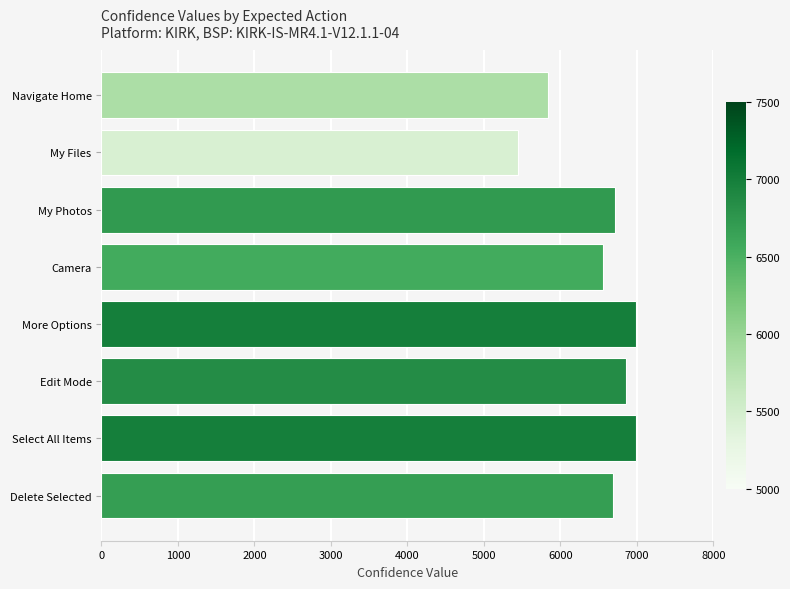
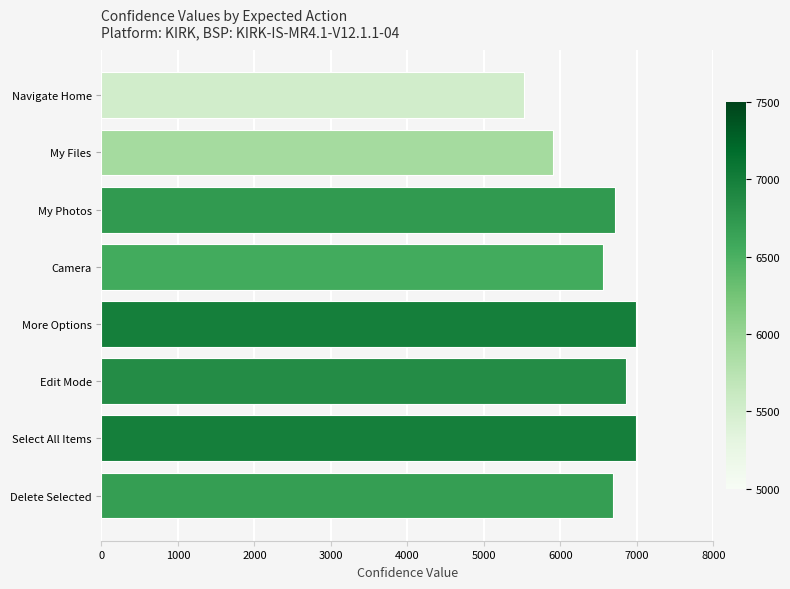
Navigate Home: 5800 -> 5500
My Files: 5500 -> 5900
